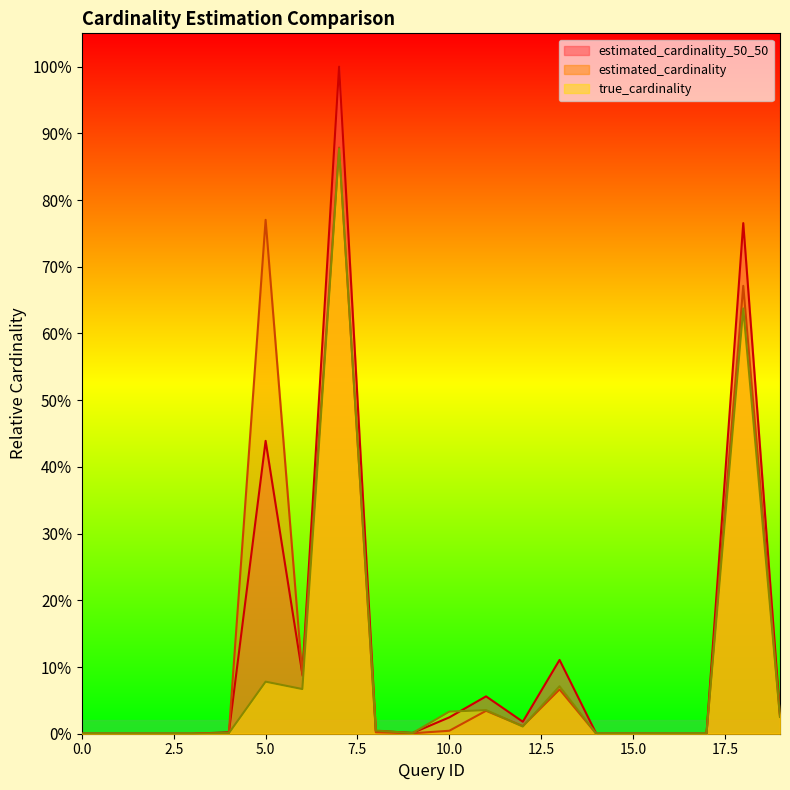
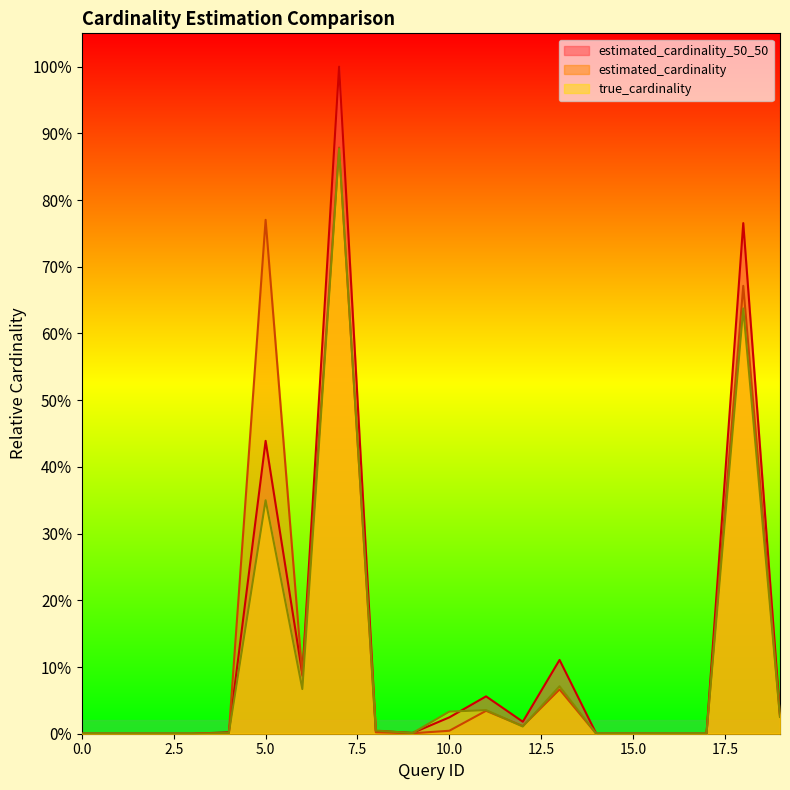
true_cardinality, 5.0: 8% -> 35%
